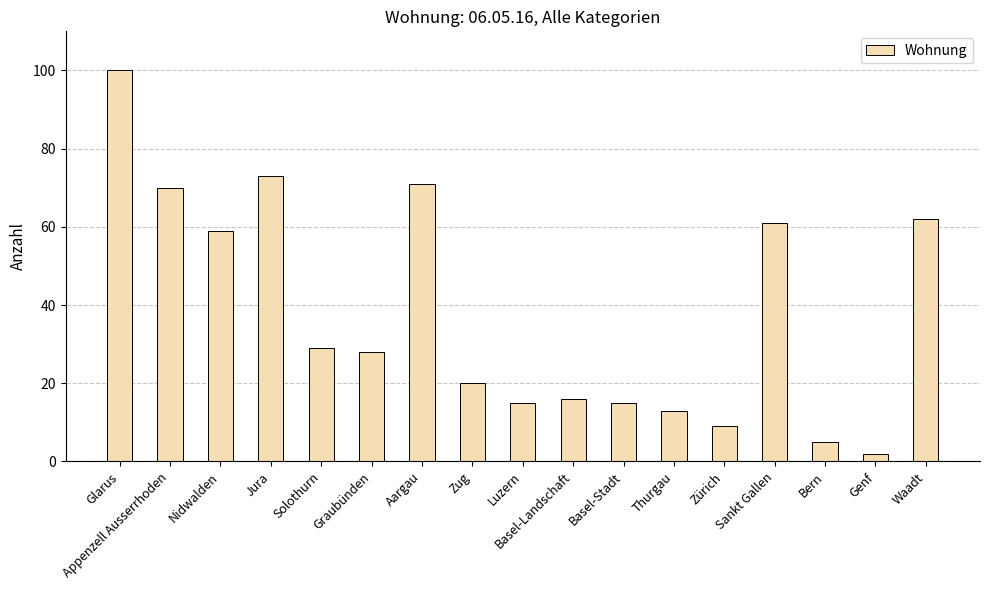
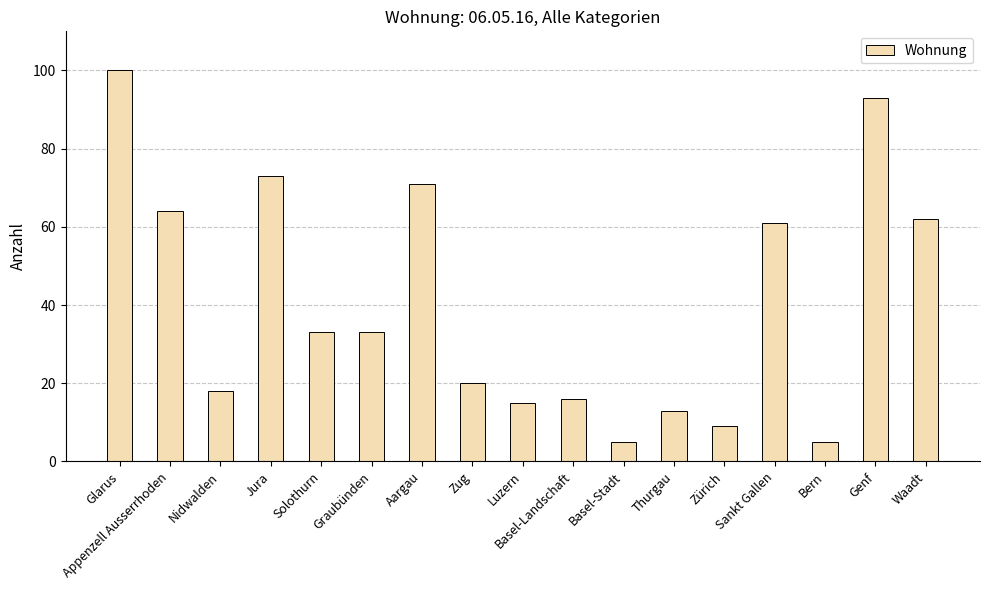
Appenzell Ausserrhoden: 70 -> 64
Nidwalden: 59 -> 18
Solothurn: 29 -> 33
Graubünden: 28 -> 33
Basel-Stadt: 15 -> 5
Genf: 2 -> 93
